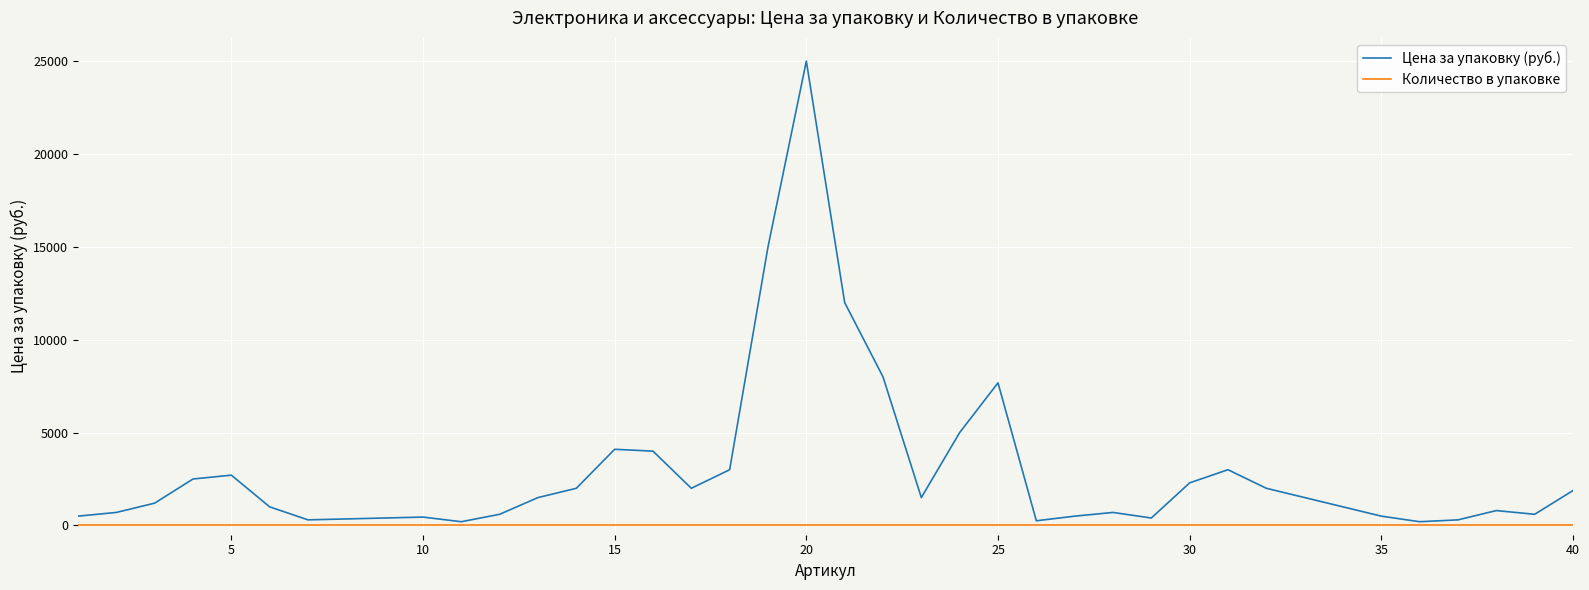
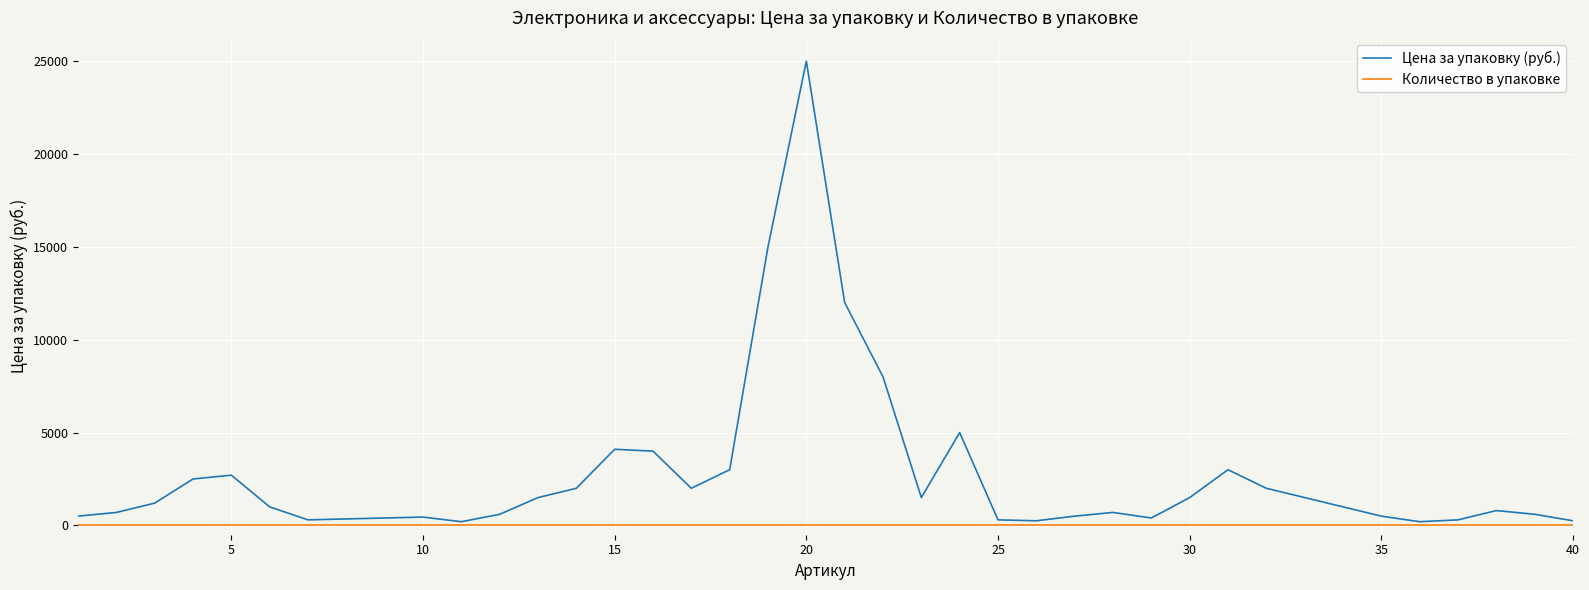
Цена за упаковку (руб.), 25: 7700 -> 300
Цена за упаковку (руб.), 30: 2300 -> 1500
Цена за упаковку (руб.), 40: 1900 -> 300
